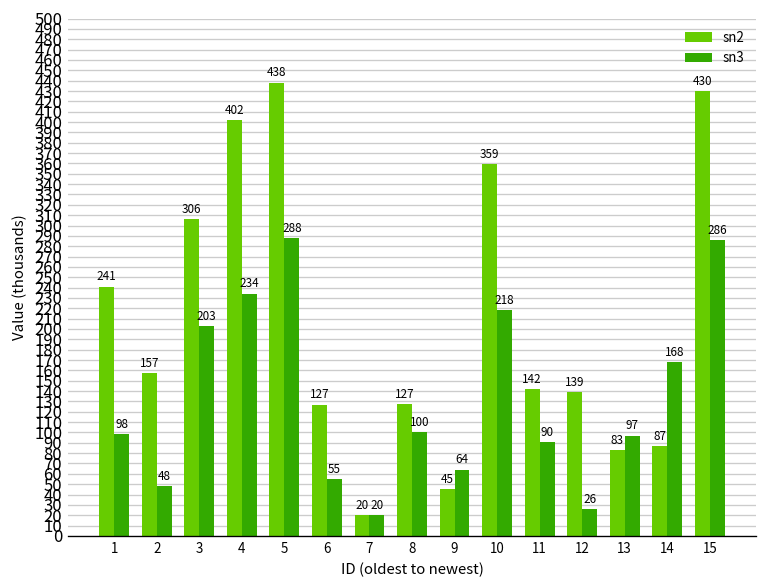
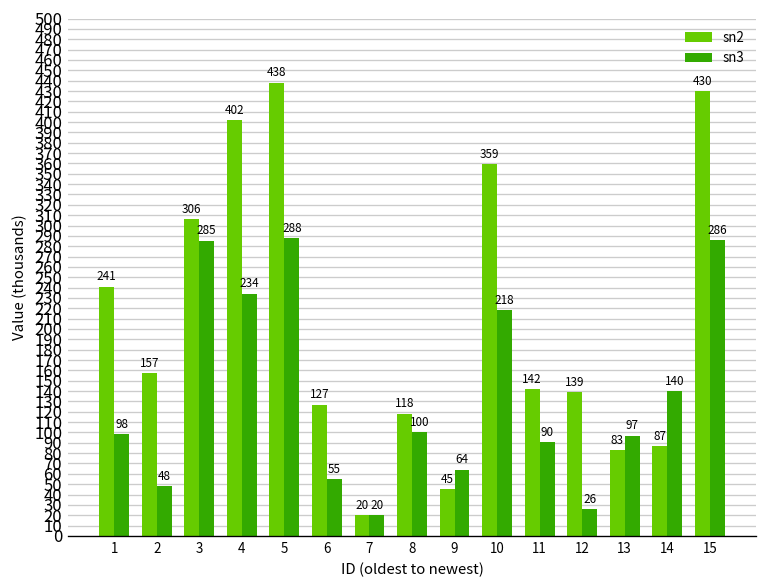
sn3, 3: 203 -> 285
sn2, 8: 127 -> 118
sn3, 14: 168 -> 140
